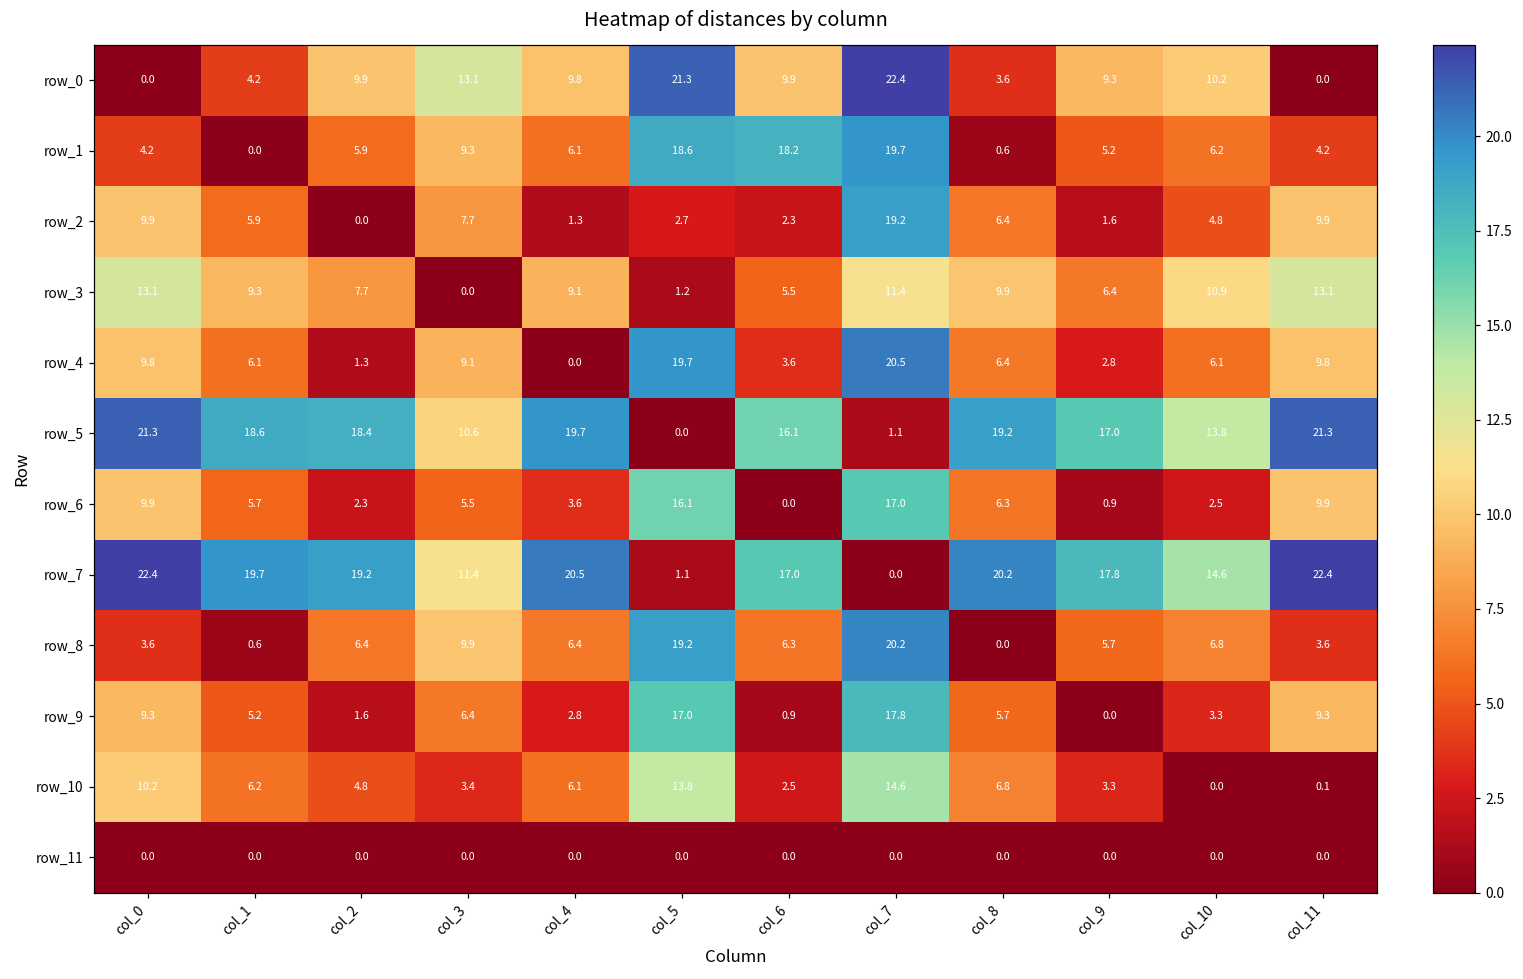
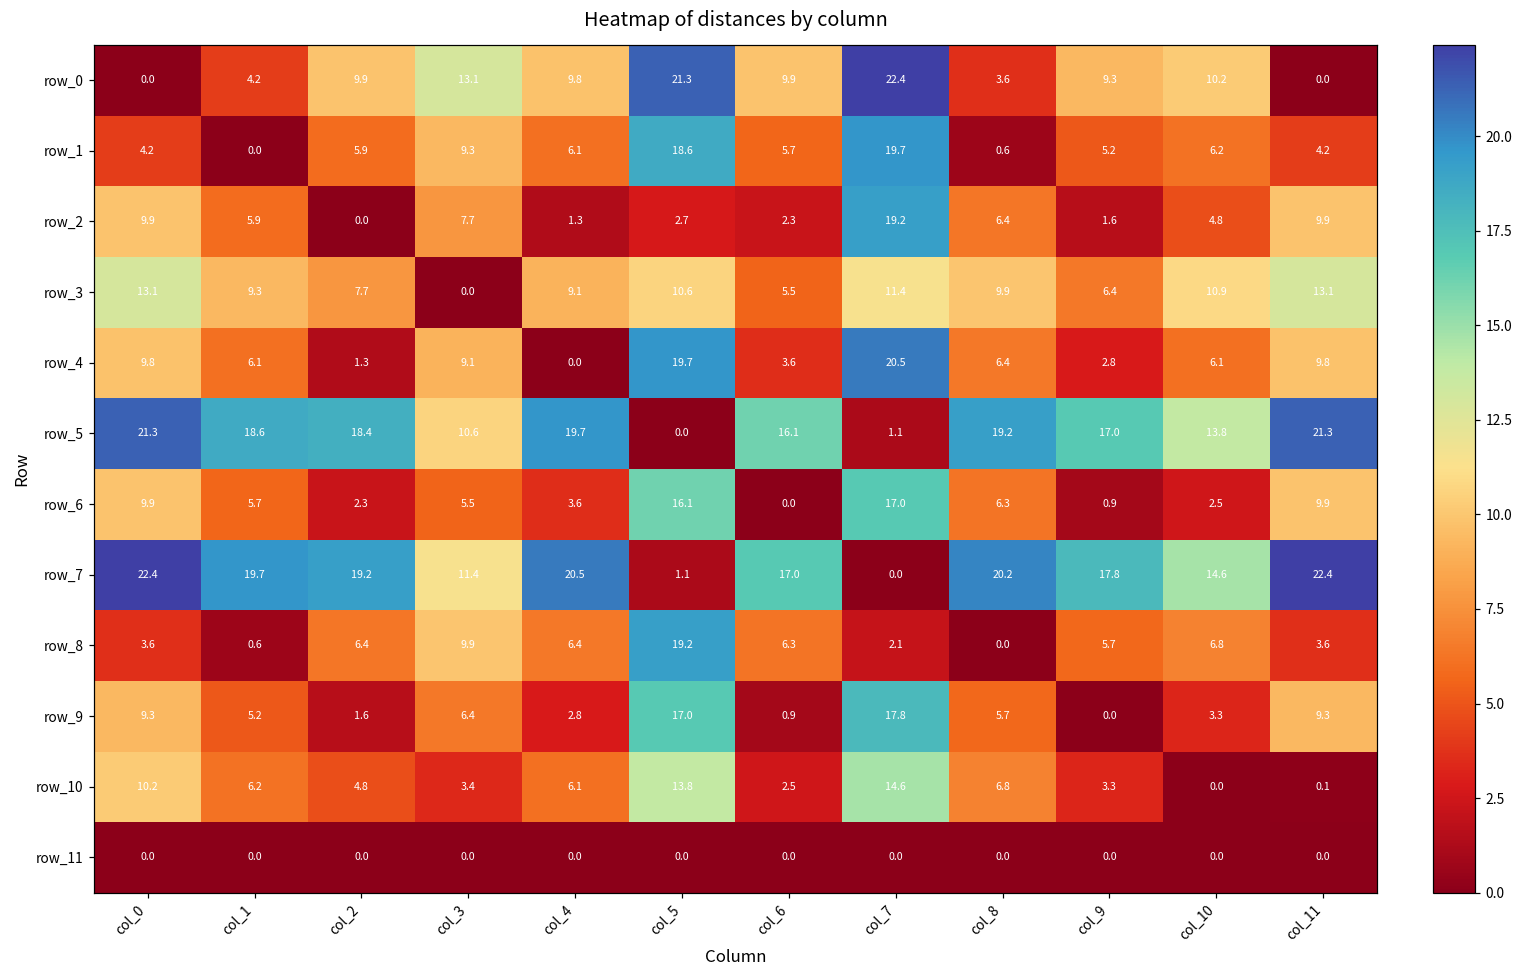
row_1, col_6: 18.2 -> 5.7
row_3, col_5: 1.2 -> 10.6
row_8, col_7: 20.2 -> 2.1
